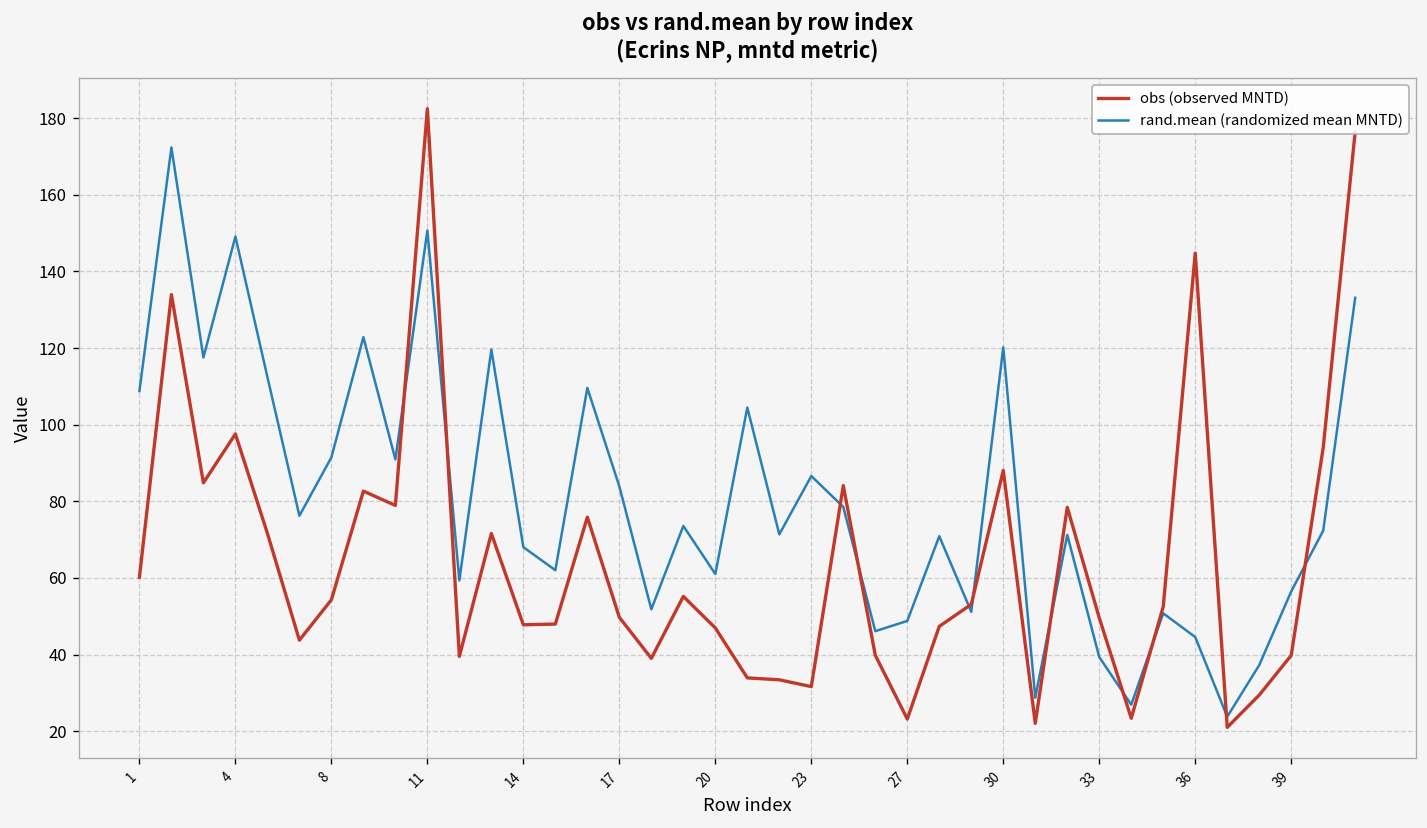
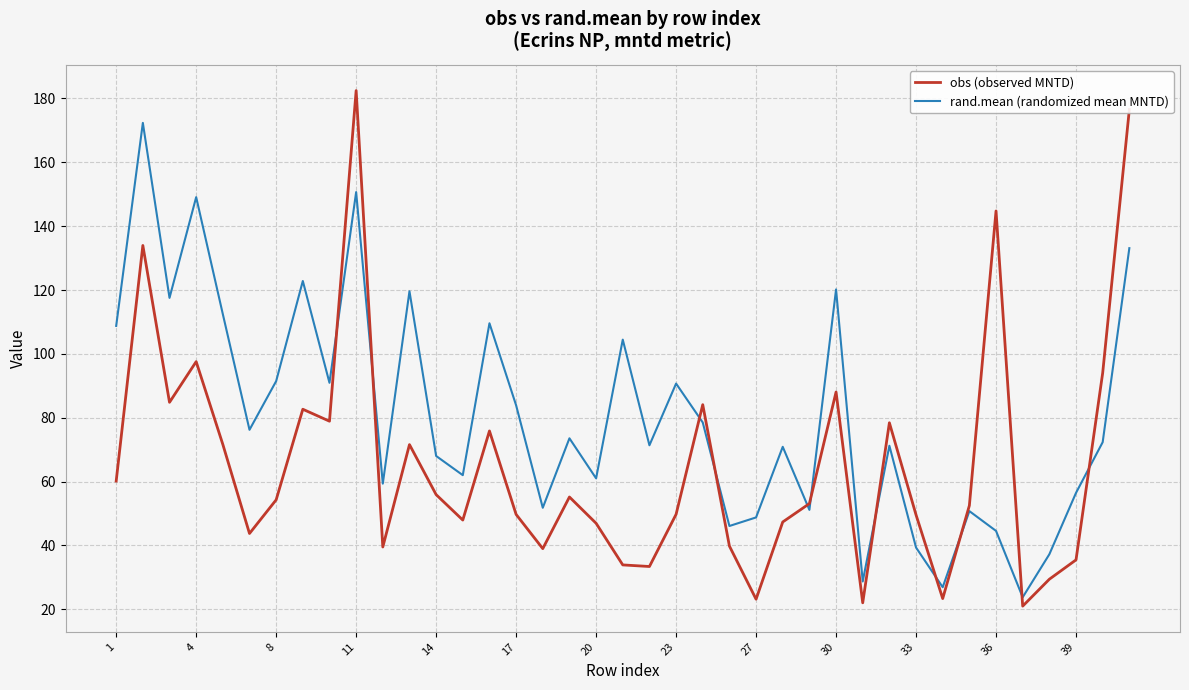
obs (observed MNTD), 14: 48 -> 56
obs (observed MNTD), 23: 32 -> 50
rand.mean (randomized mean MNTD), 23: 87 -> 91
obs (observed MNTD), 39: 40 -> 35
